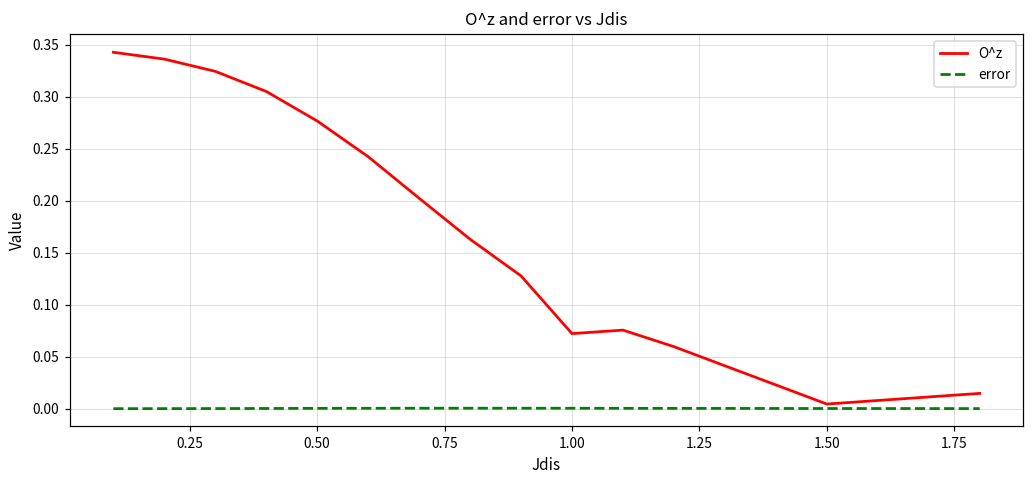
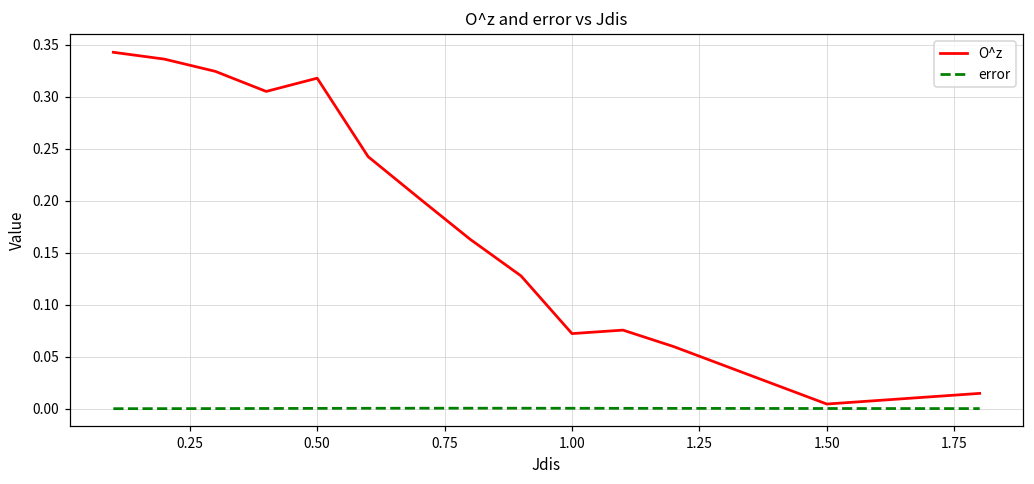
O^z, 0.50: 0.28 -> 0.32
